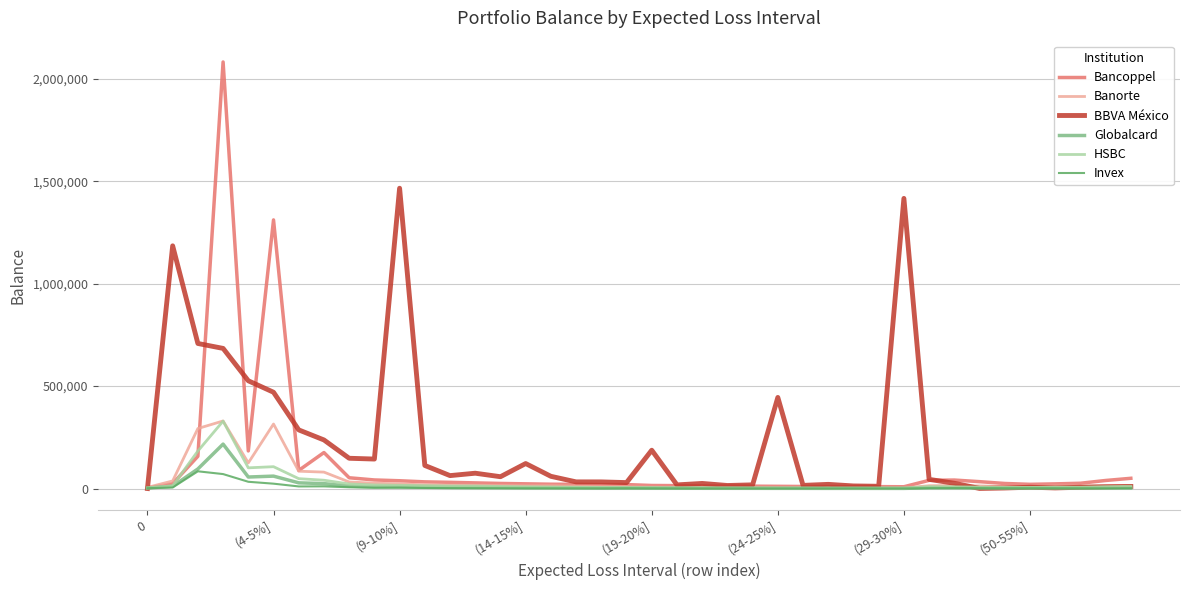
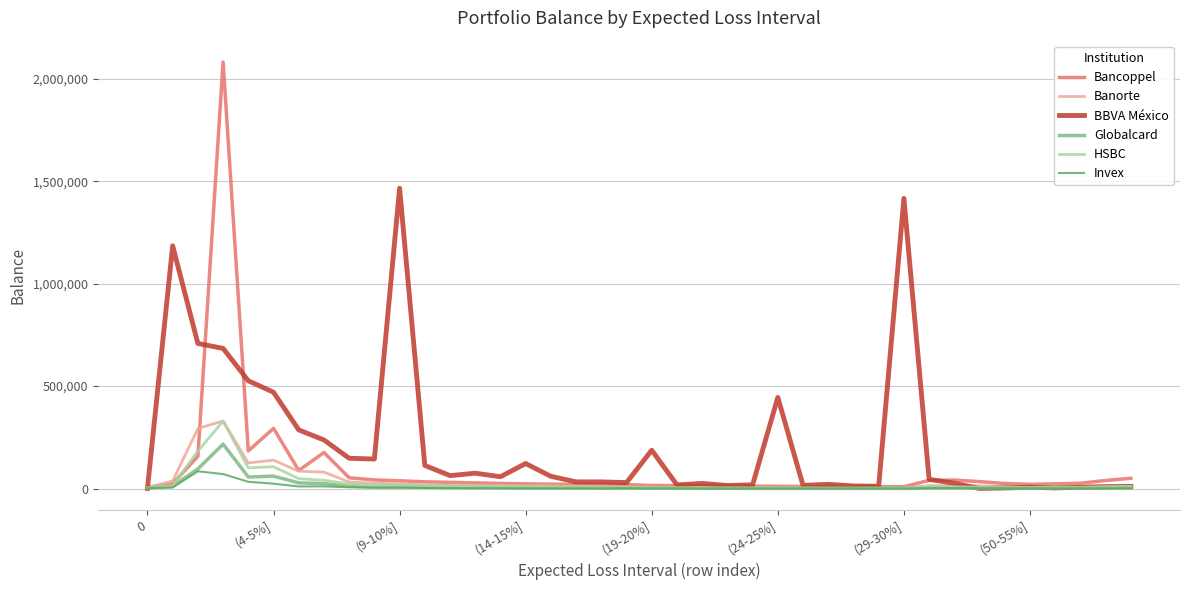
Bancoppel, (4-5%]: 1,310,000 -> 290,000
Banorte, (4-5%]: 310,000 -> 140,000
